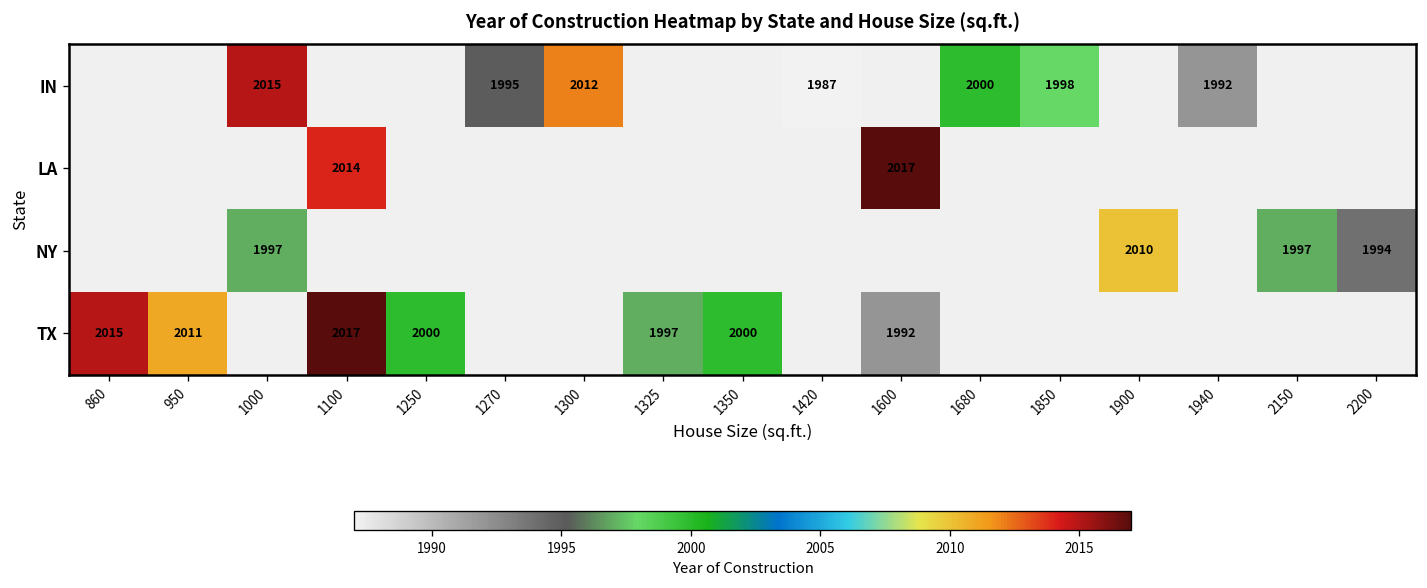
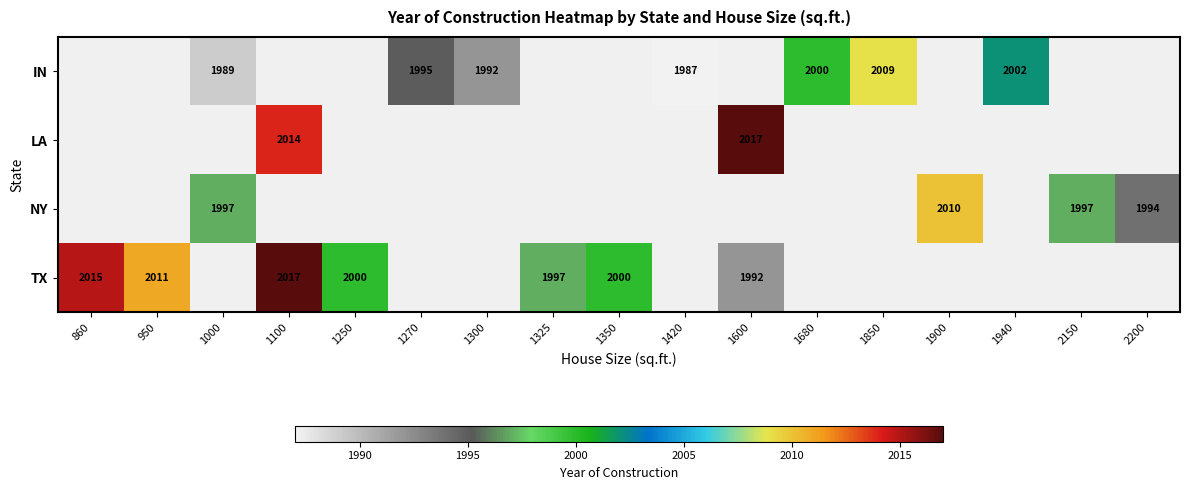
IN, 1000: 2015 -> 1989
IN, 1300: 2012 -> 1992
IN, 1850: 1998 -> 2009
IN, 1940: 1992 -> 2002
